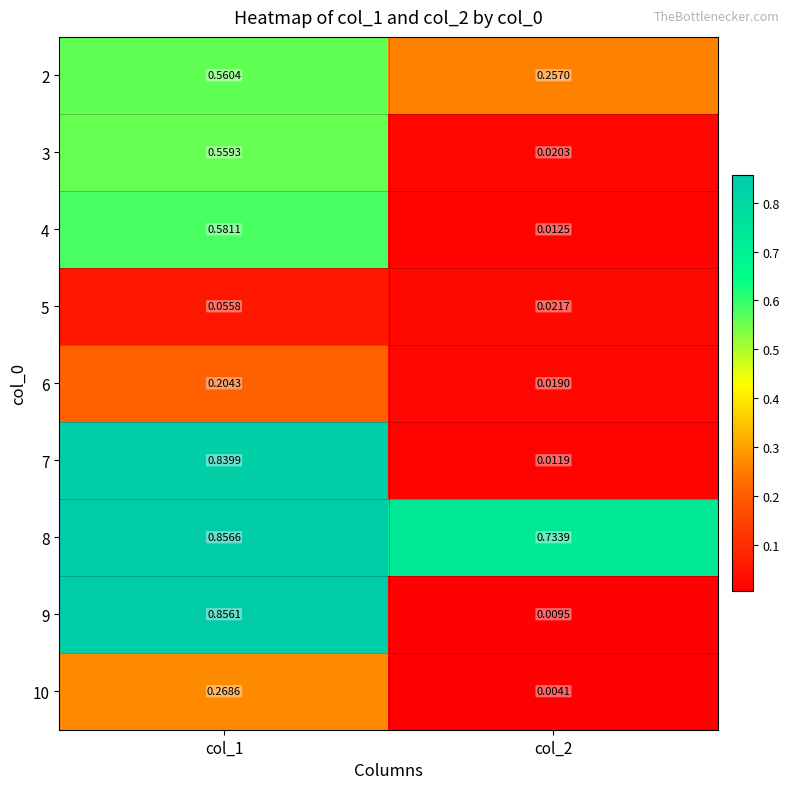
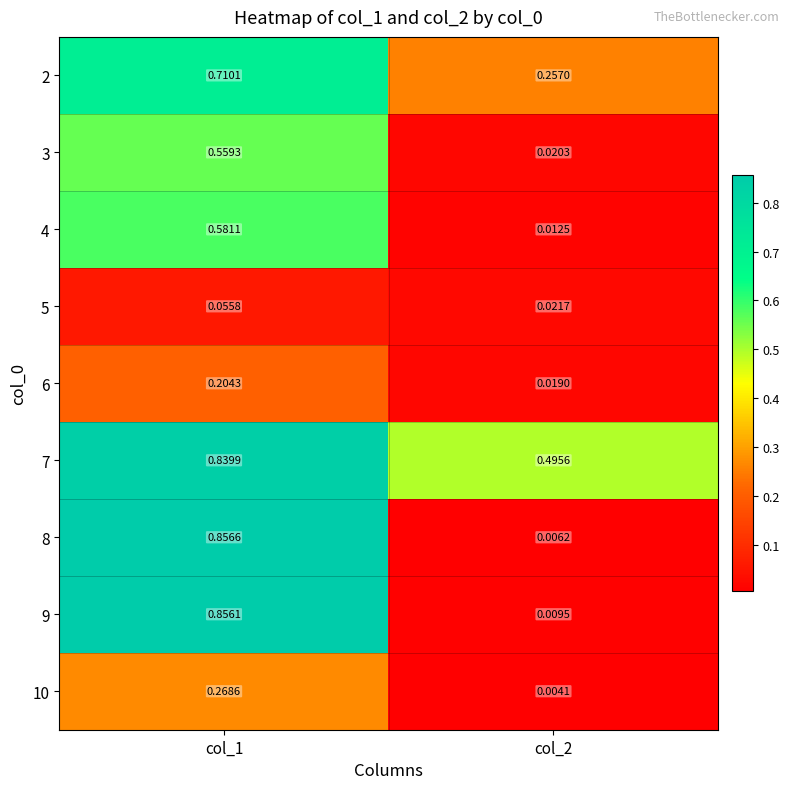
2, col_1: 0.5604 -> 0.7101
7, col_2: 0.0119 -> 0.4956
8, col_2: 0.7339 -> 0.0062
